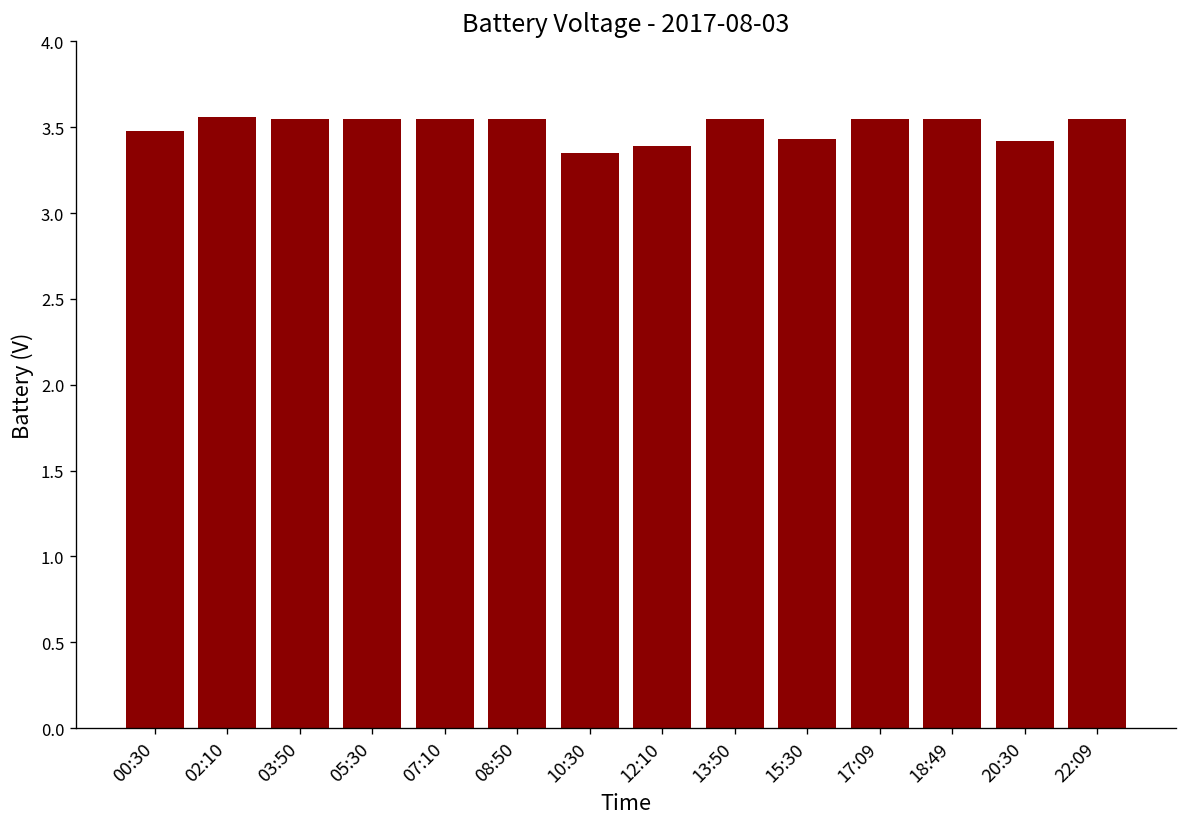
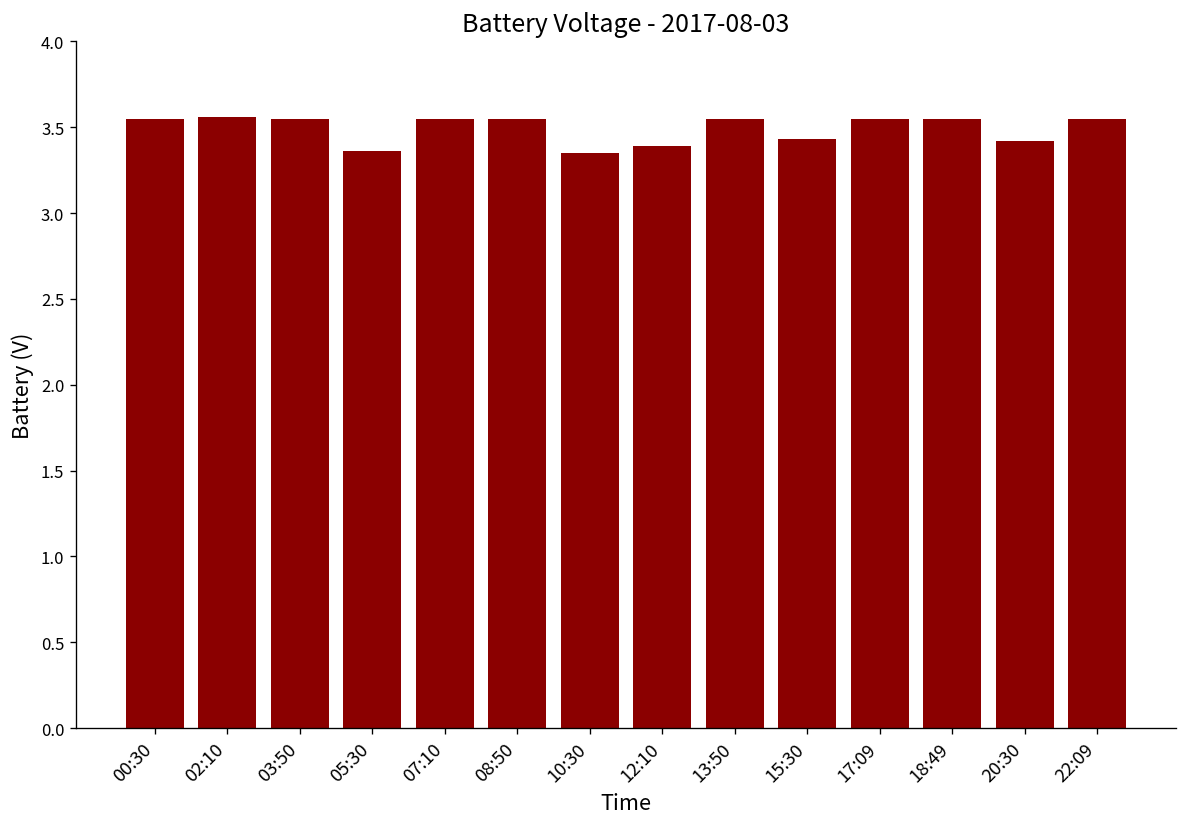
00:30: 3.48 -> 3.55
05:30: 3.55 -> 3.36
